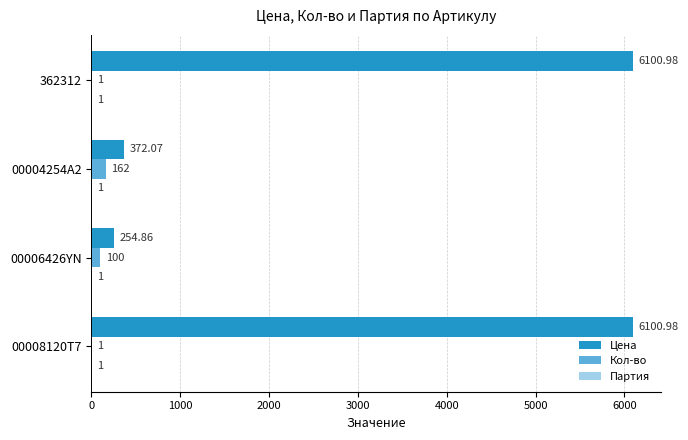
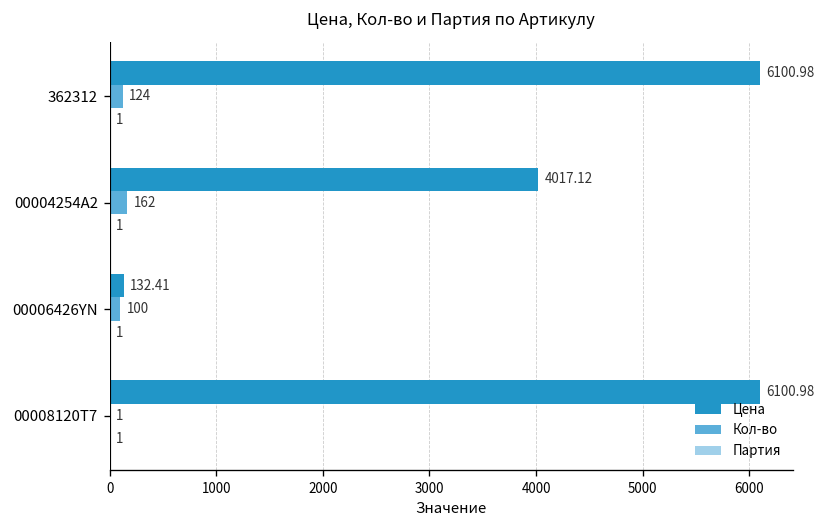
Кол-во, 362312: 1 -> 124
Цена, 00004254A2: 372.07 -> 4017.12
Цена, 00006426YN: 254.86 -> 132.41
